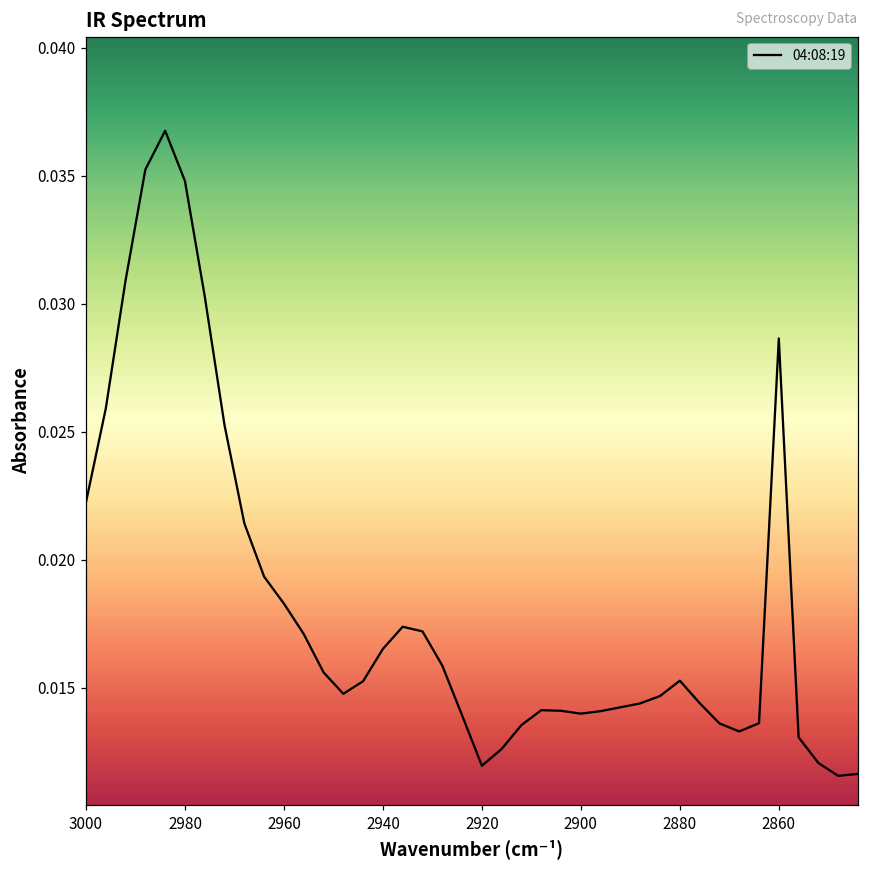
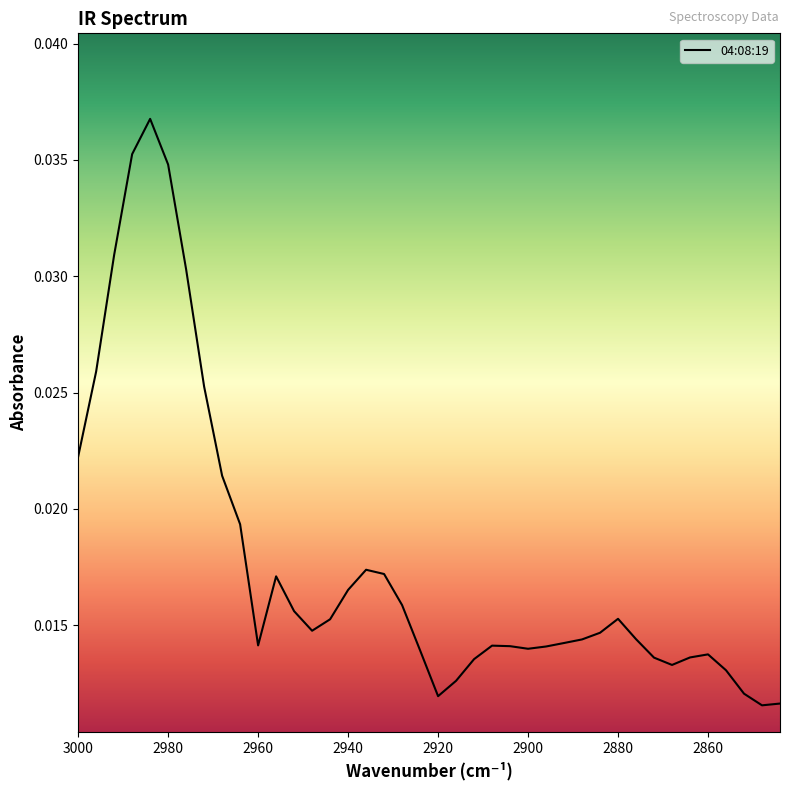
2960: 0.0183 -> 0.0141
2860: 0.0286 -> 0.0137
